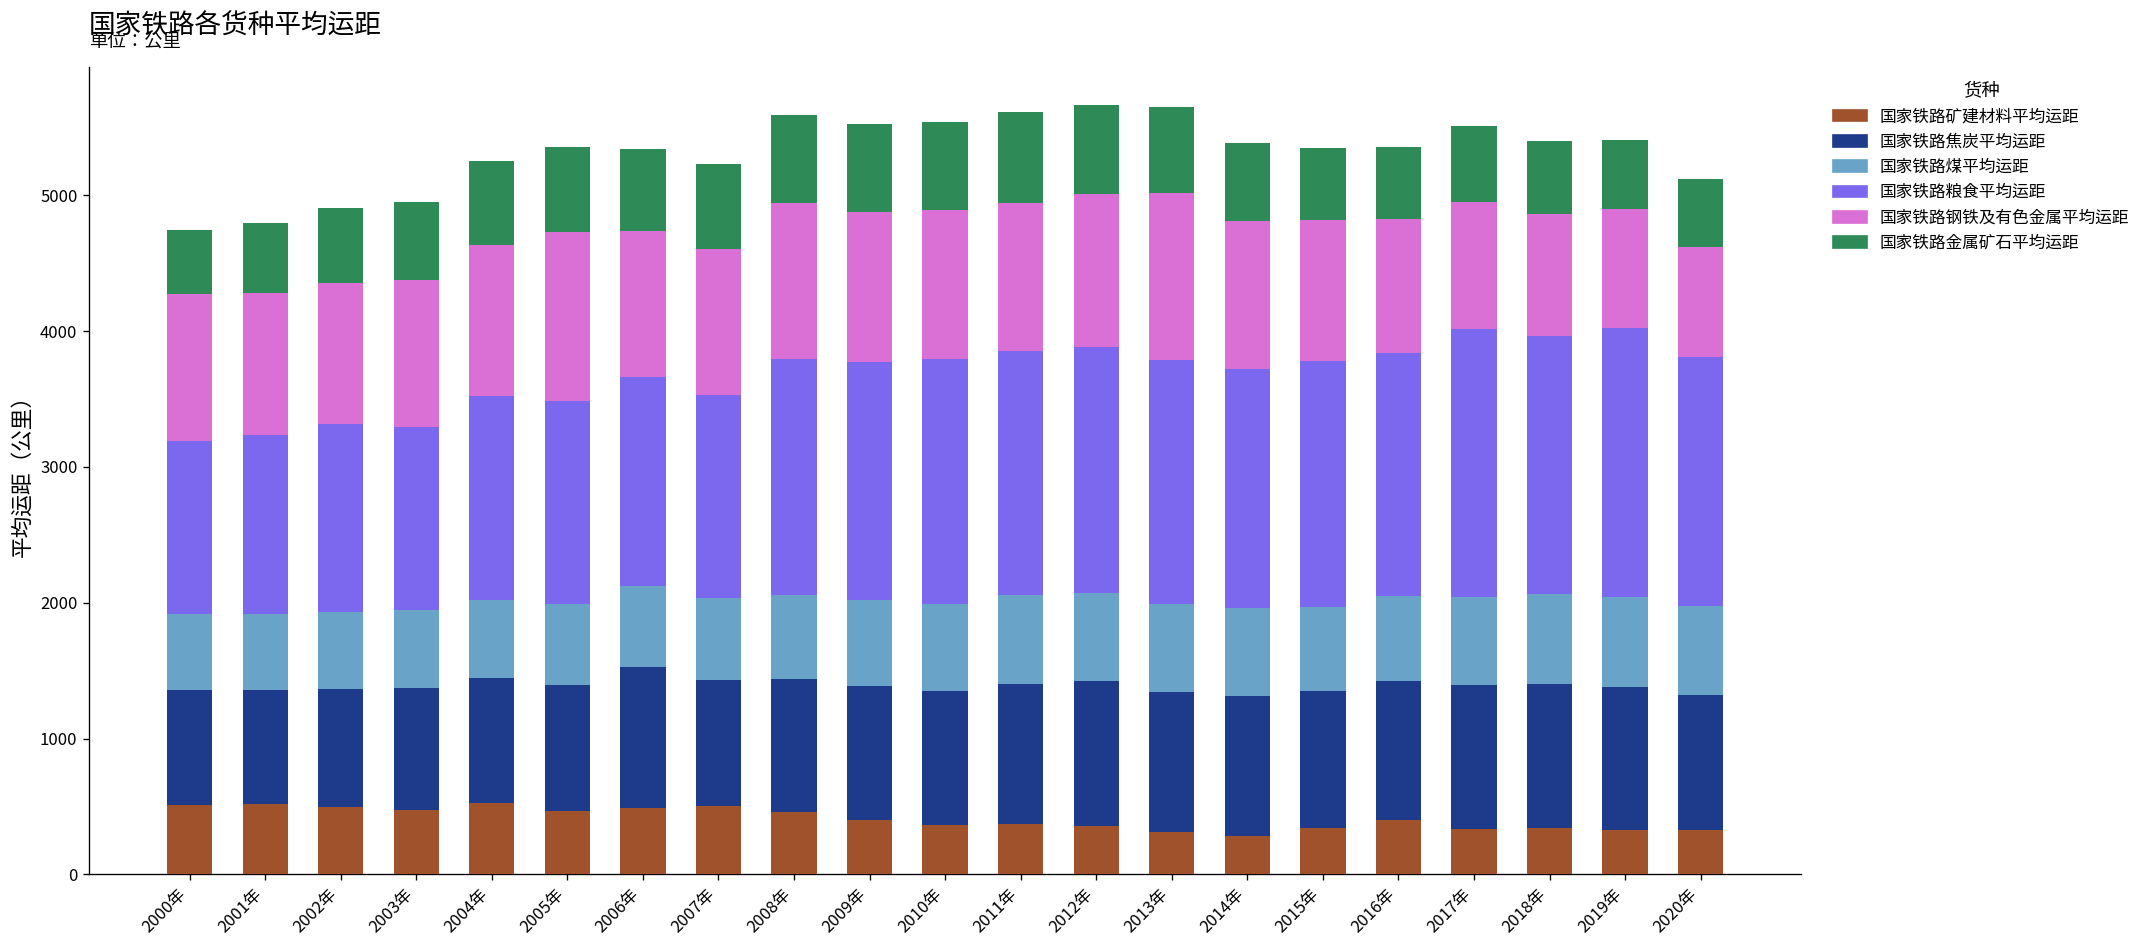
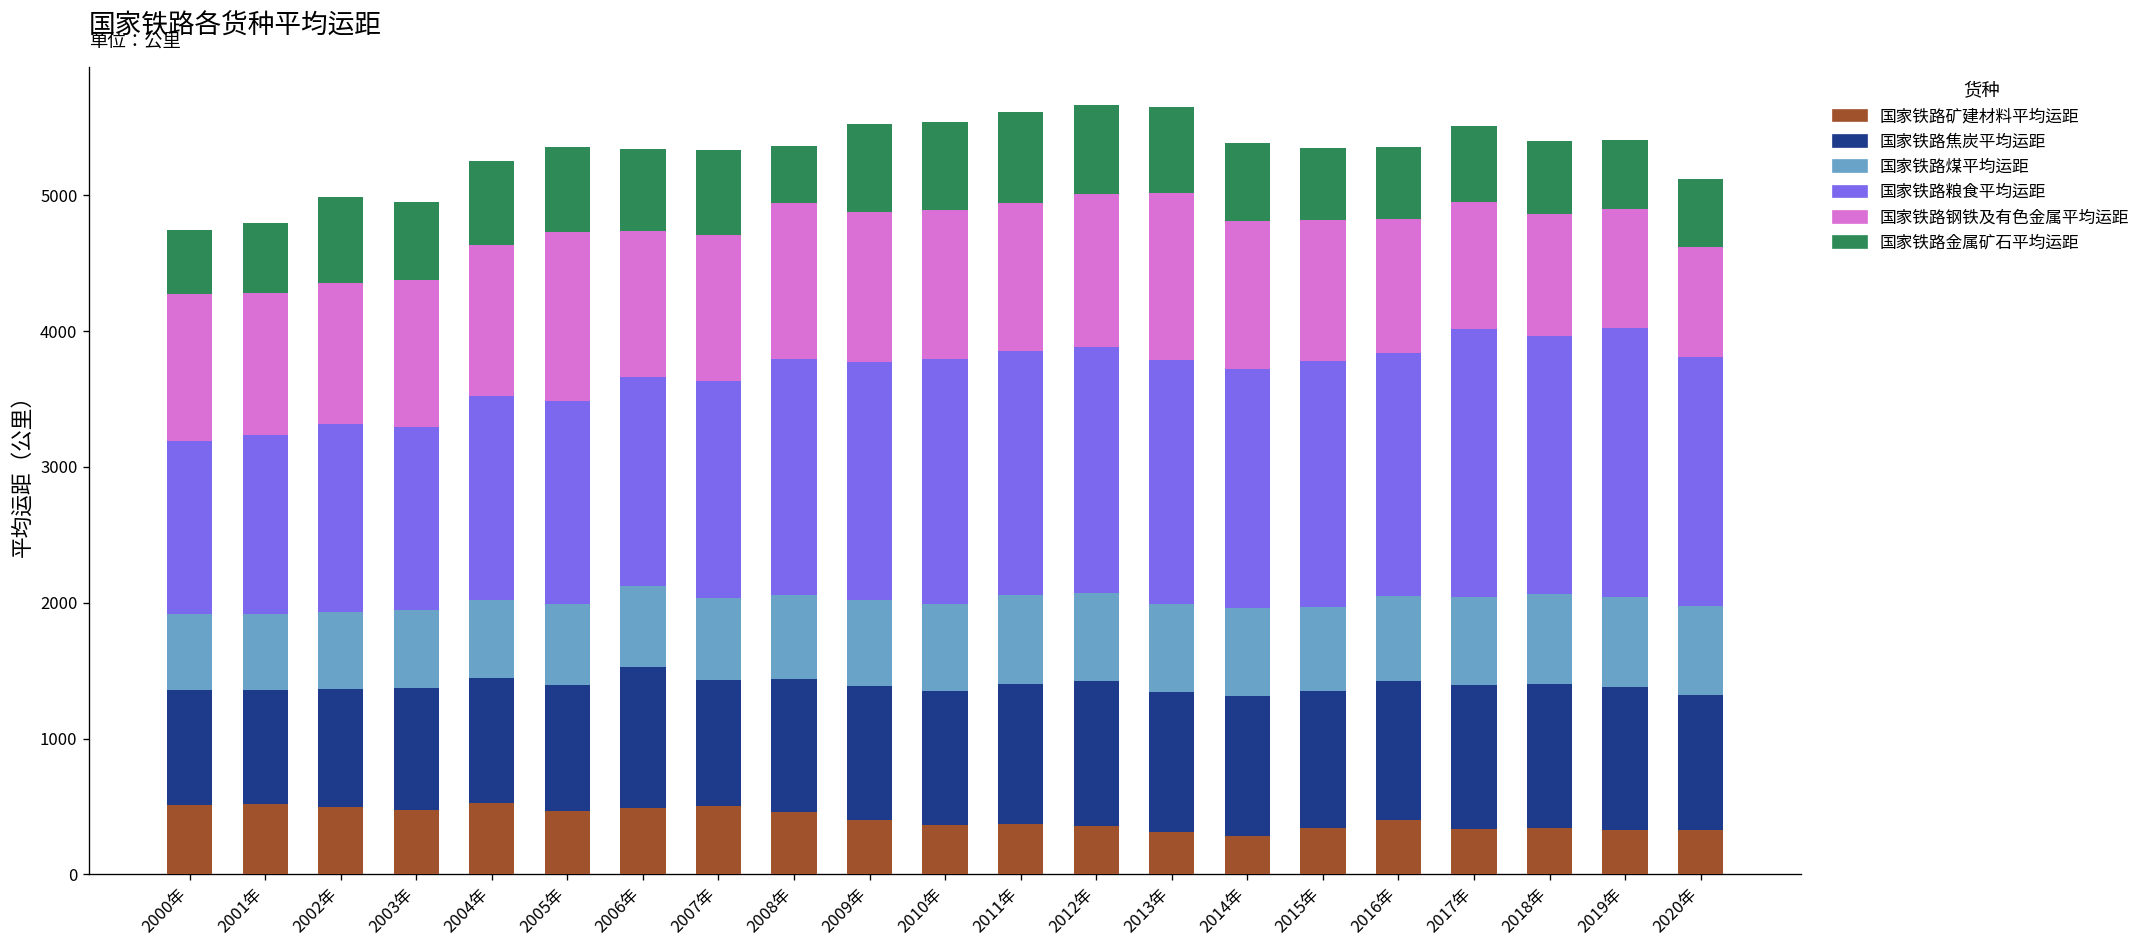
国家铁路金属矿石平均运距, 2002年: 550 -> 630
国家铁路粮食平均运距, 2007年: 1490 -> 1600
国家铁路金属矿石平均运距, 2008年: 650 -> 420
